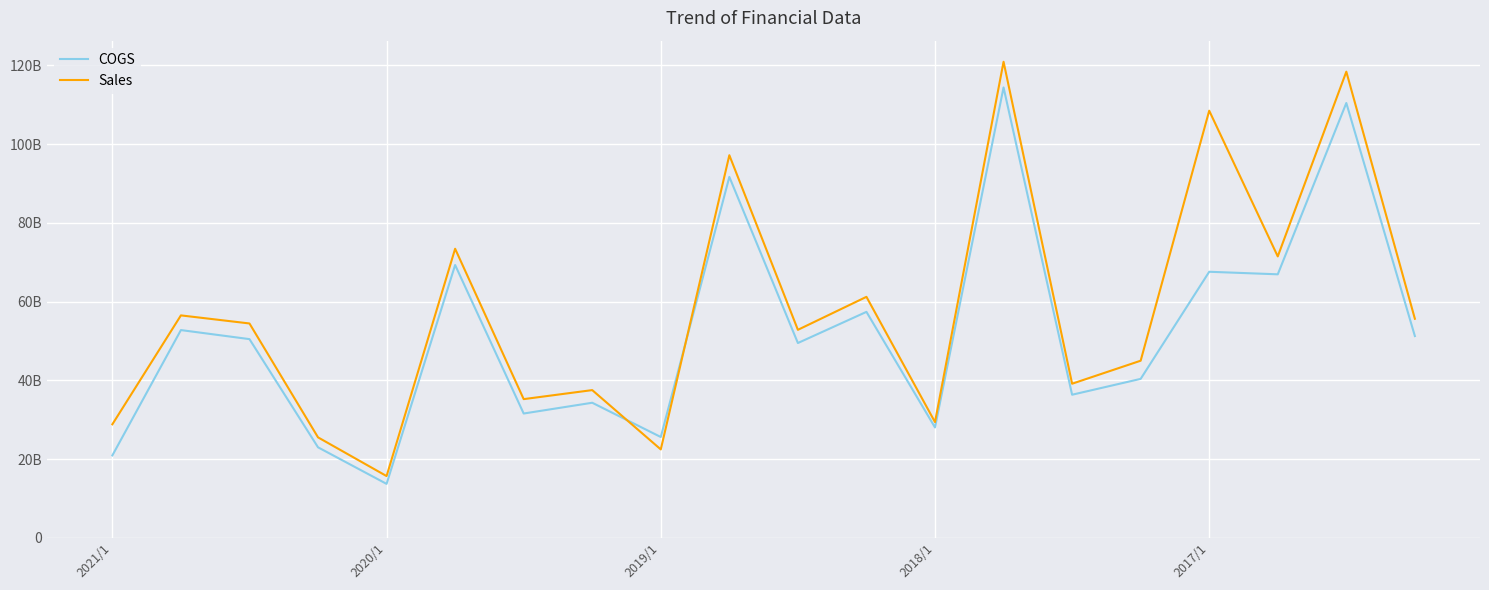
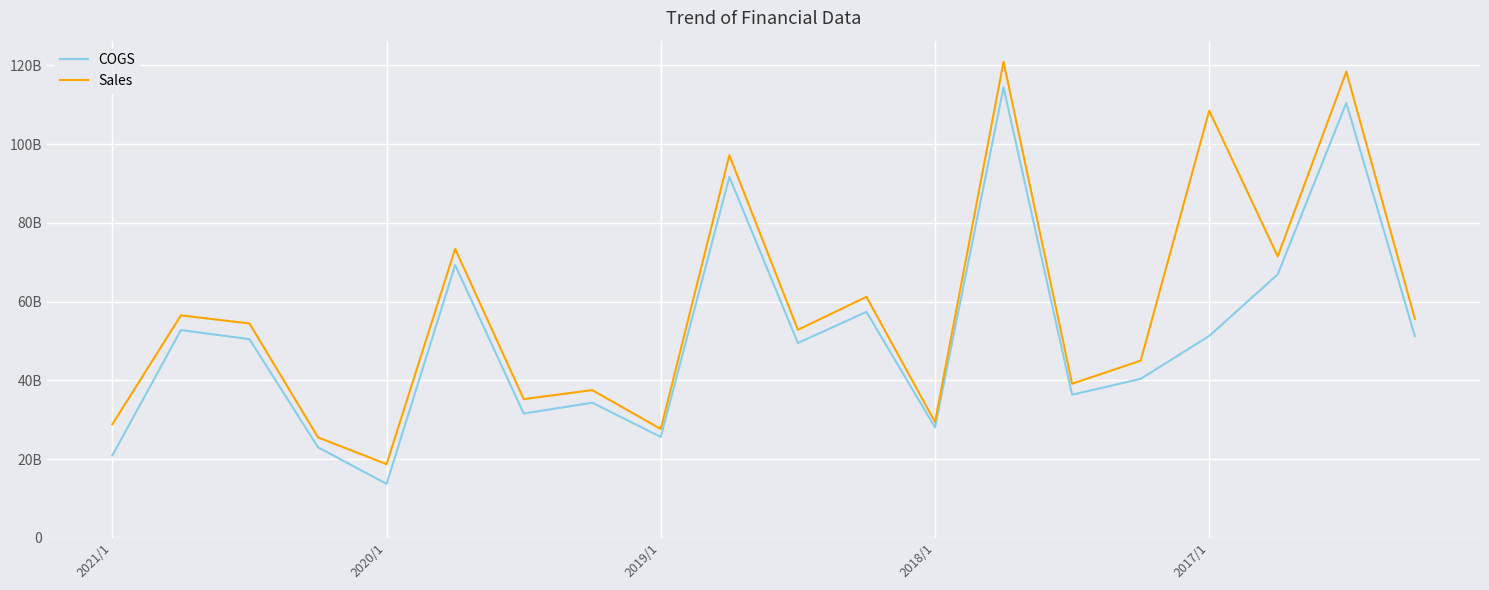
Sales, 2020/1: 16000000000 -> 19000000000
Sales, 2019/1: 22000000000 -> 28000000000
COGS, 2017/1: 68000000000 -> 51000000000
